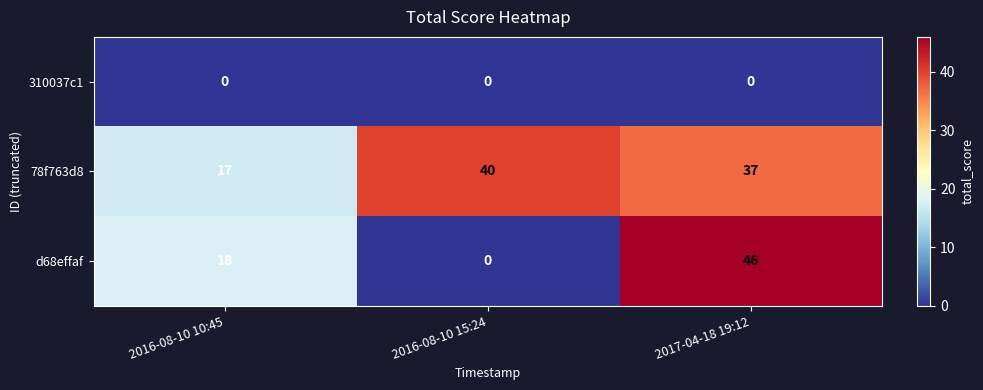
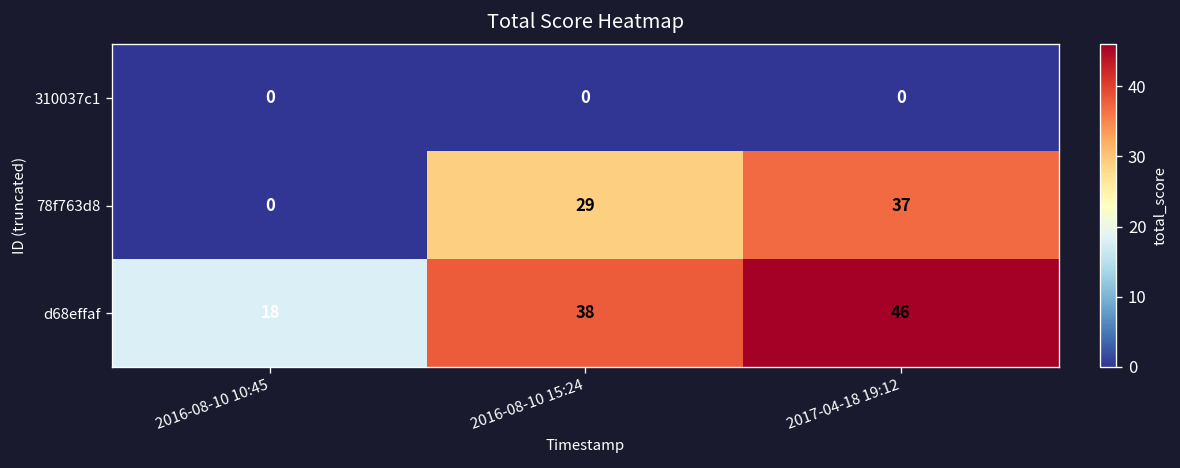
78f763d8, 2016-08-10 10:45: 17 -> 0
78f763d8, 2016-08-10 15:24: 40 -> 29
d68effaf, 2016-08-10 15:24: 0 -> 38
